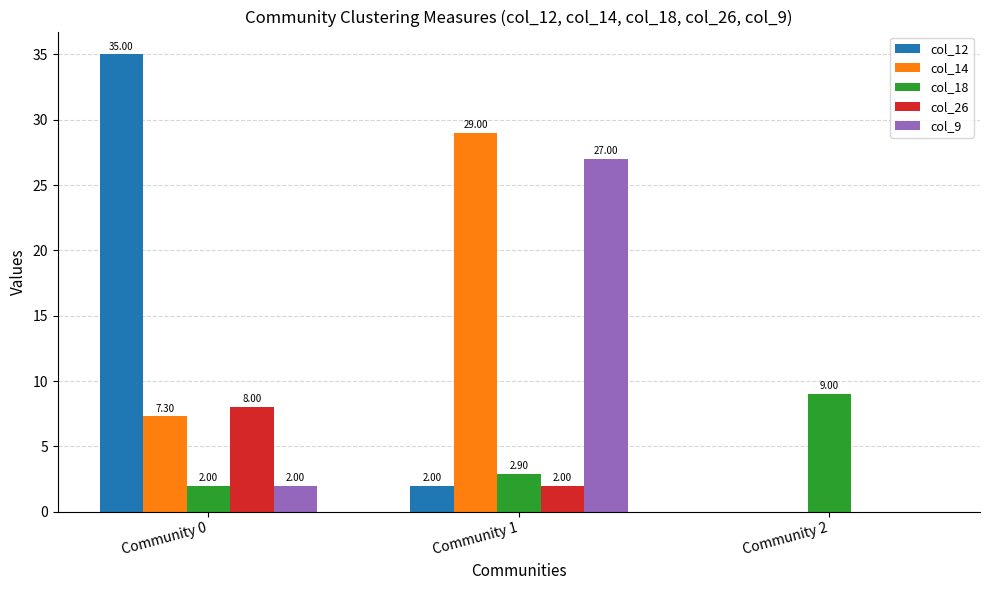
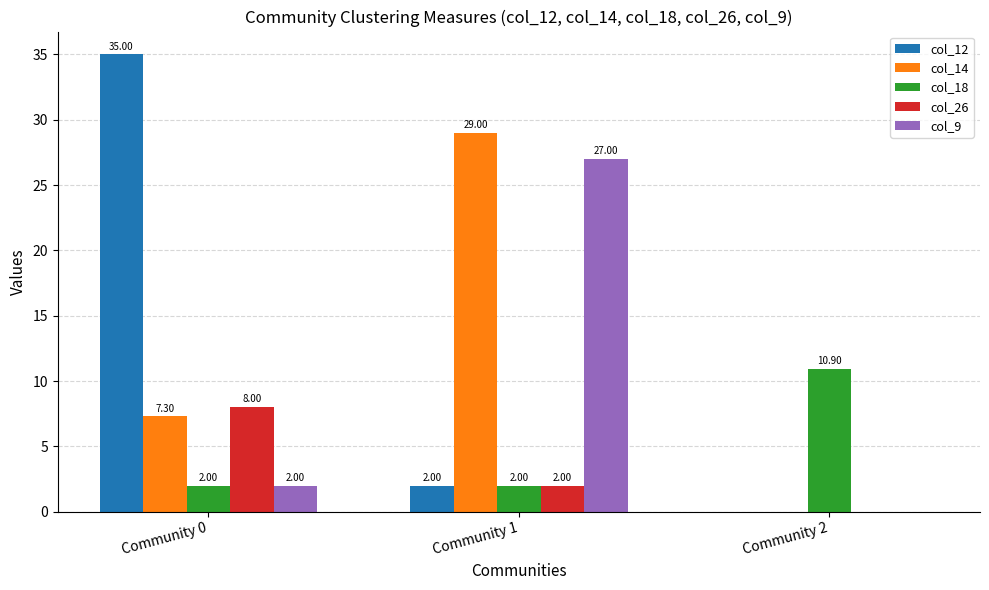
col_18, Community 1: 2.90 -> 2.00
col_18, Community 2: 9.00 -> 10.90
